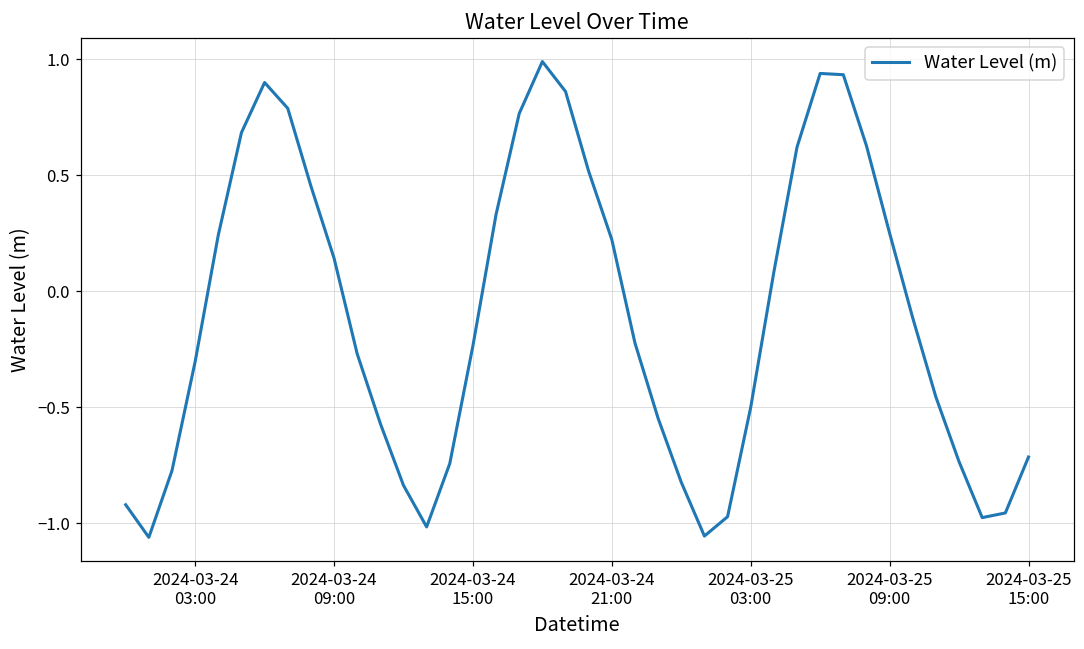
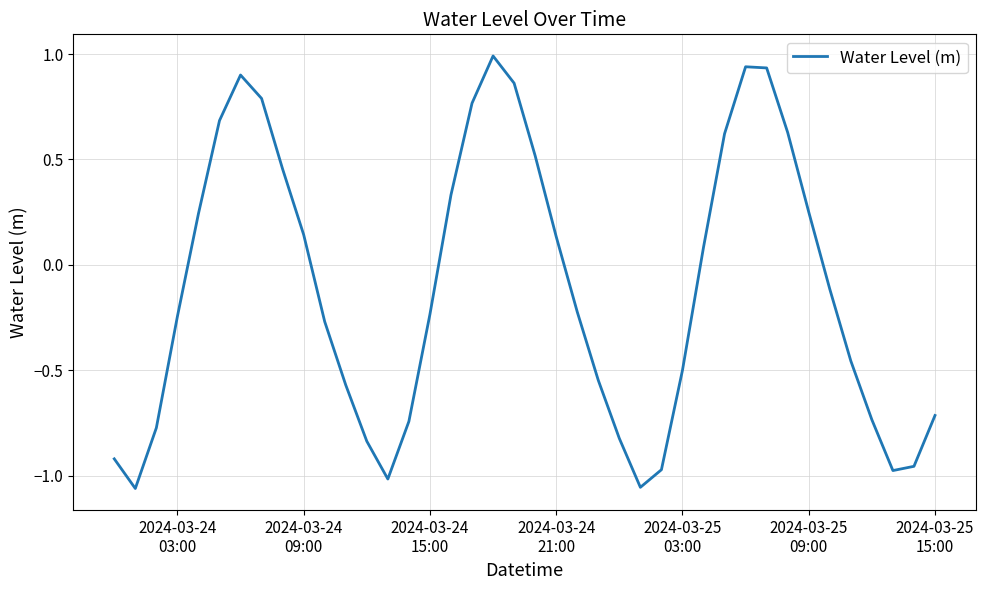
2024-03-24 03:00: -0.30 -> -0.24
2024-03-24 21:00: 0.22 -> 0.13
